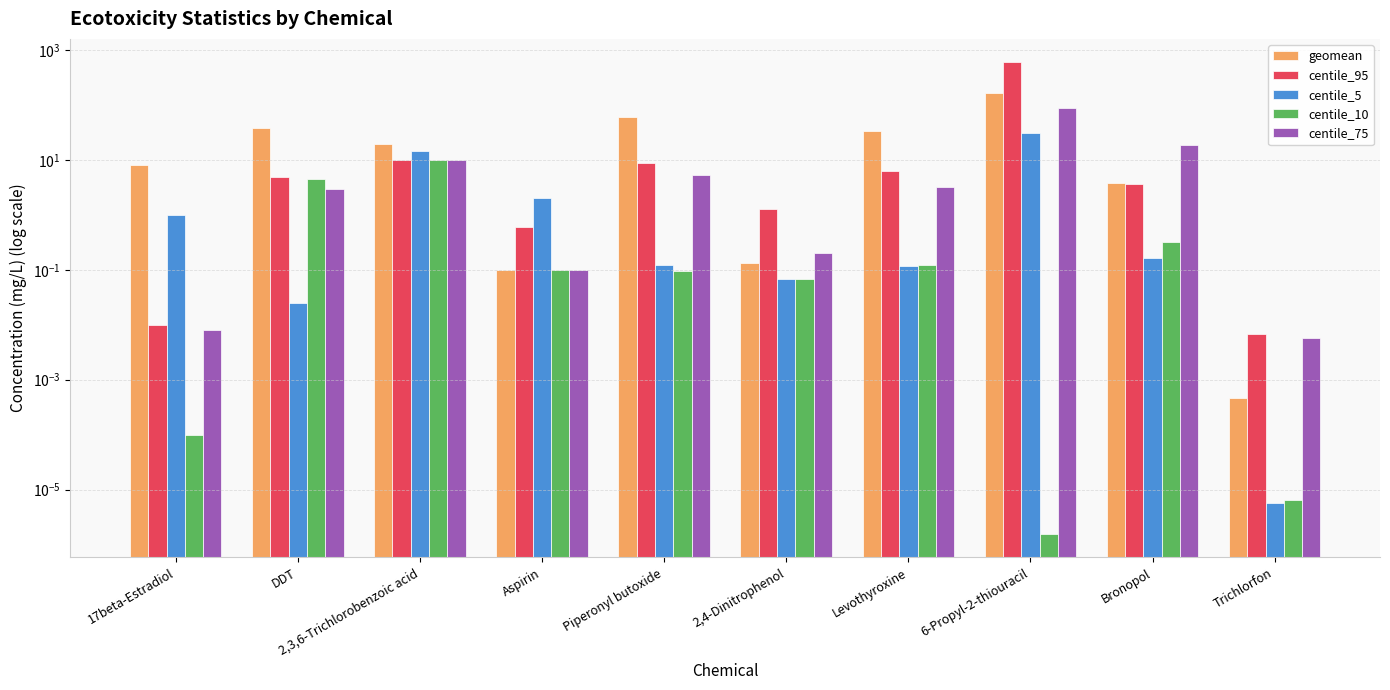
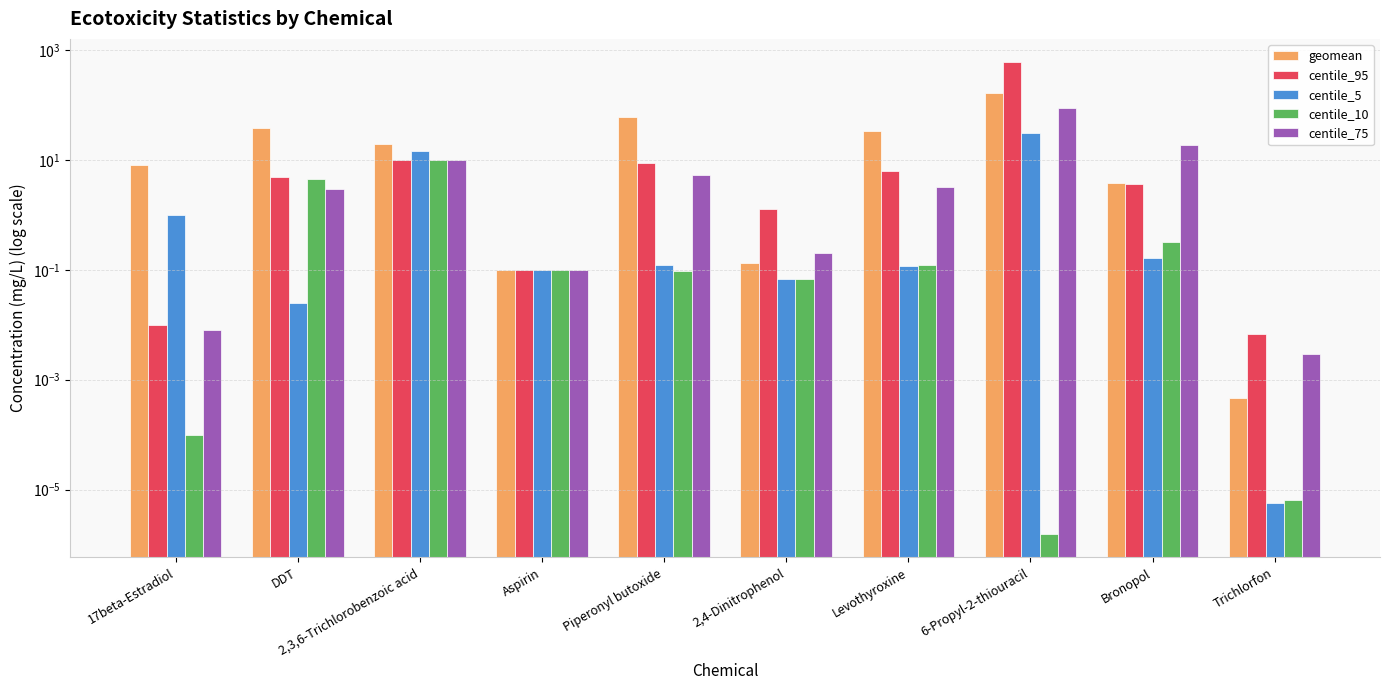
centile_95, Aspirin: 0.6 -> 0.1
centile_5, Aspirin: 2.0 -> 0.1
centile_75, Trichlorfon: 0.006 -> 0.003
